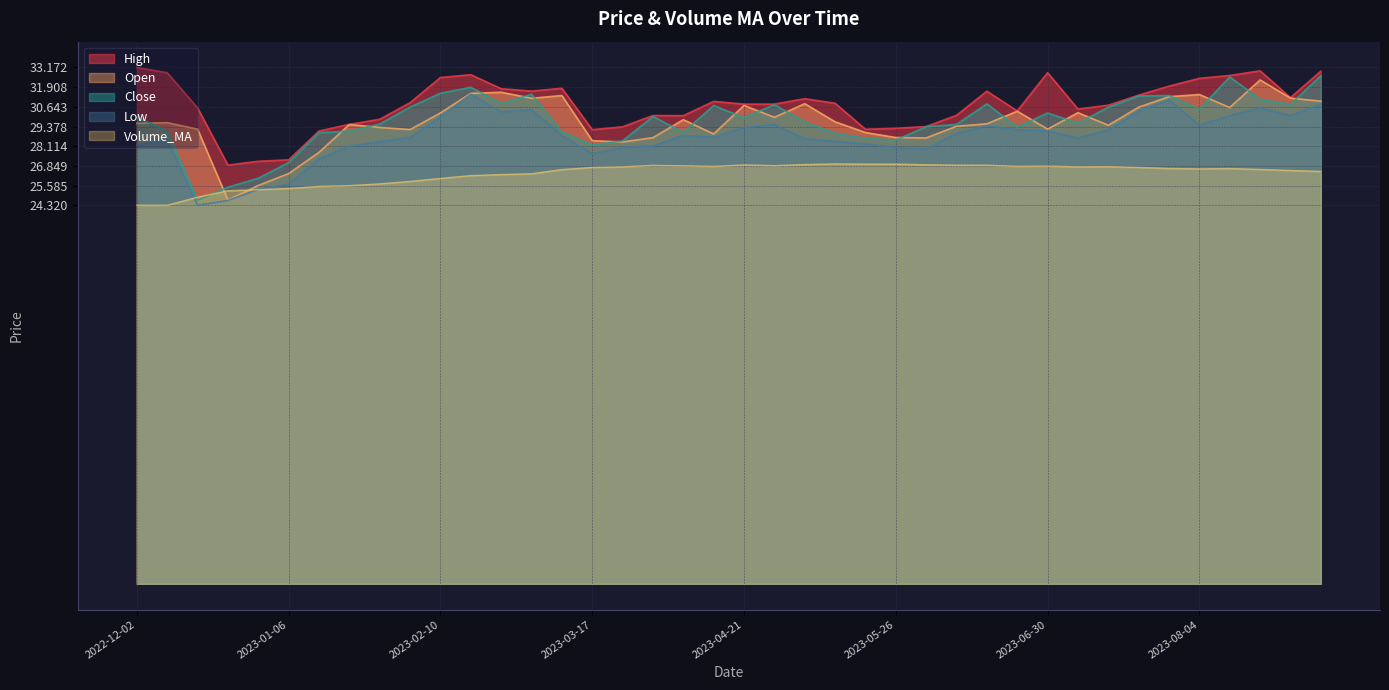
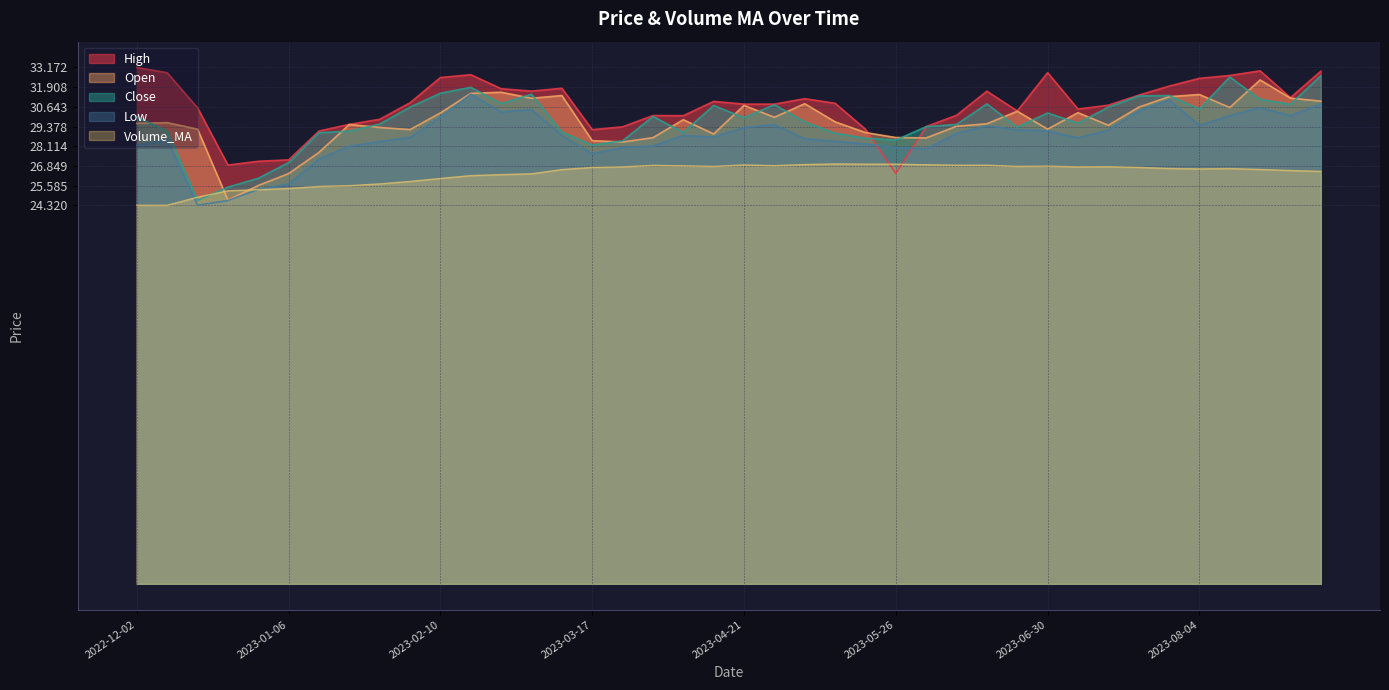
High, 2023-05-26: 29.3 -> 26.4
